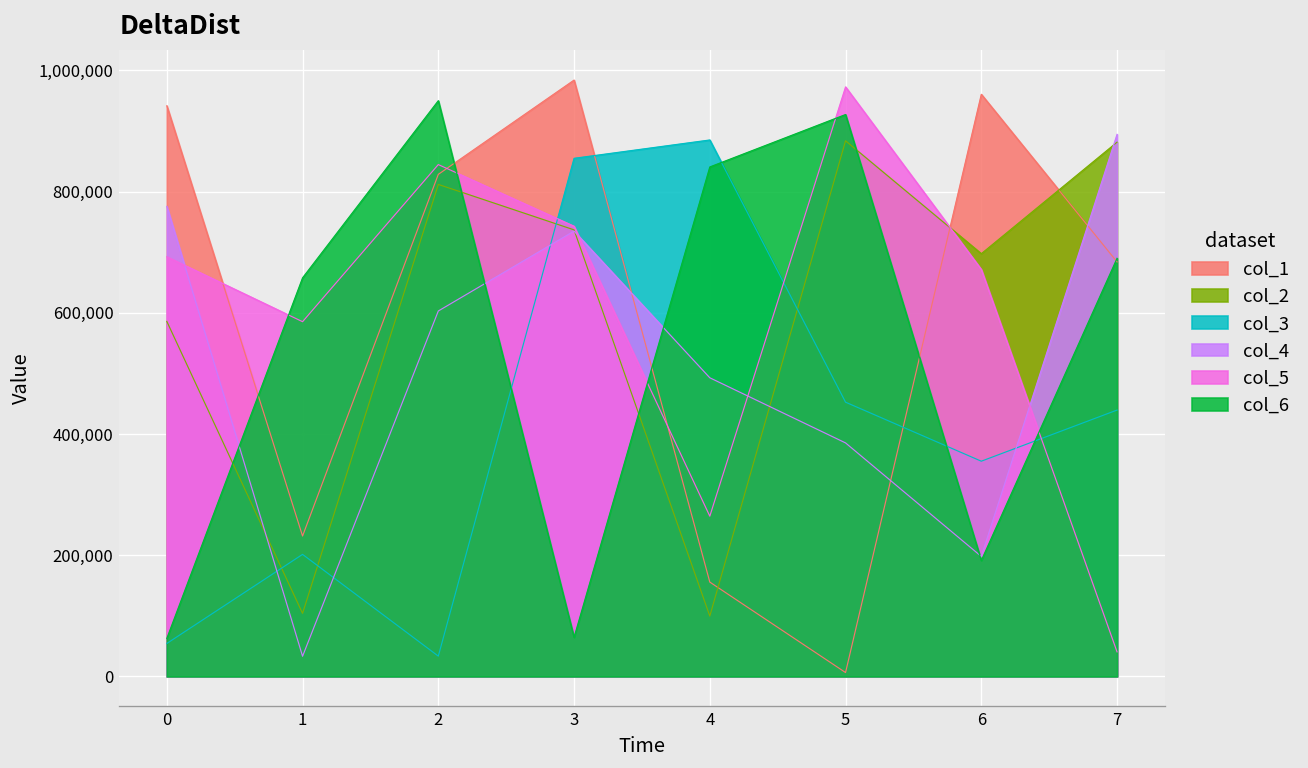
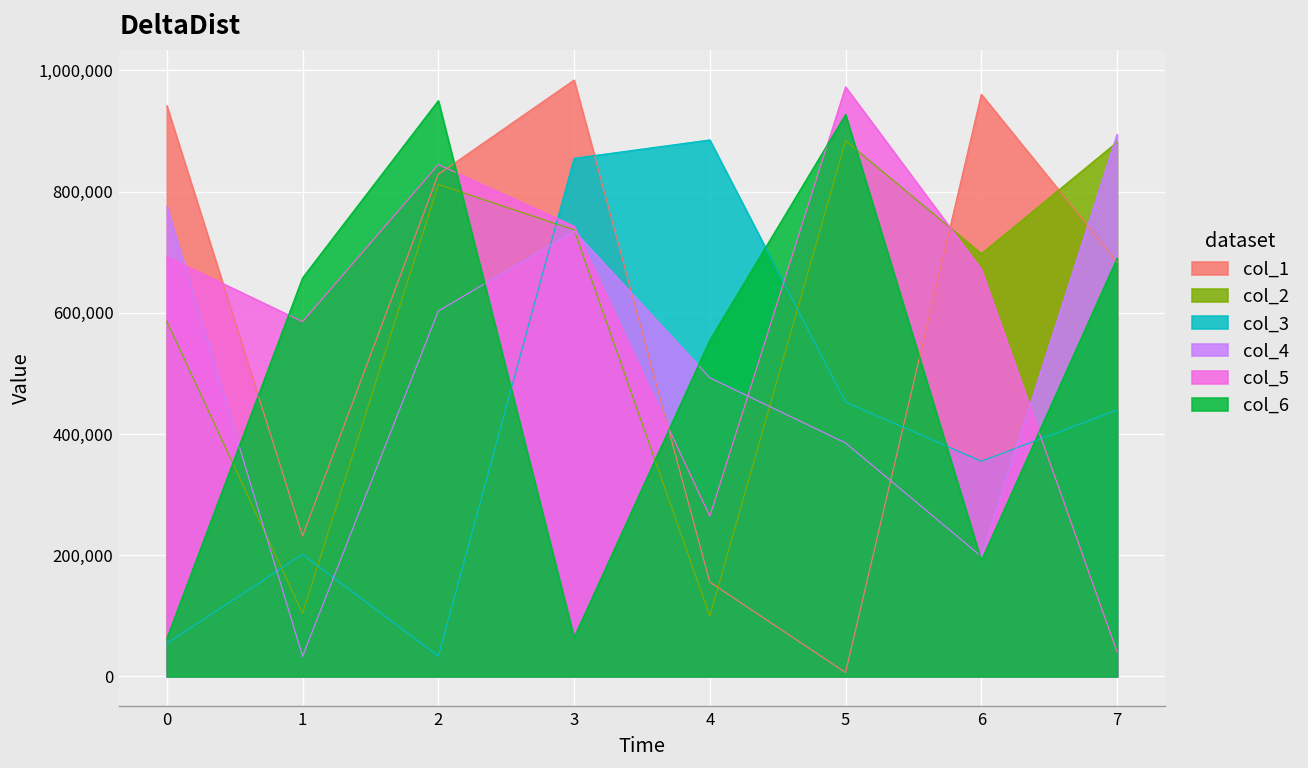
col_6, 4: 840,000 -> 550,000
